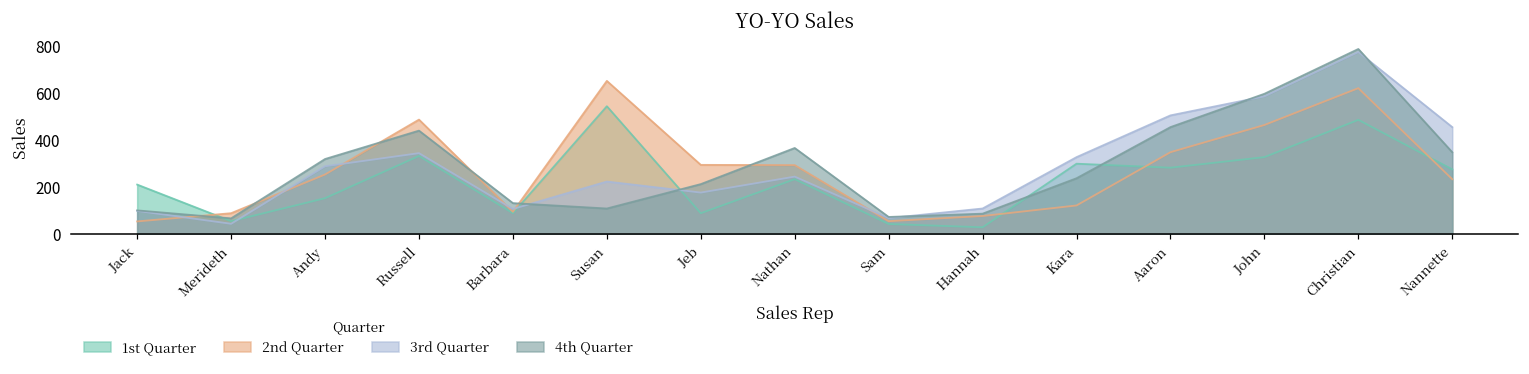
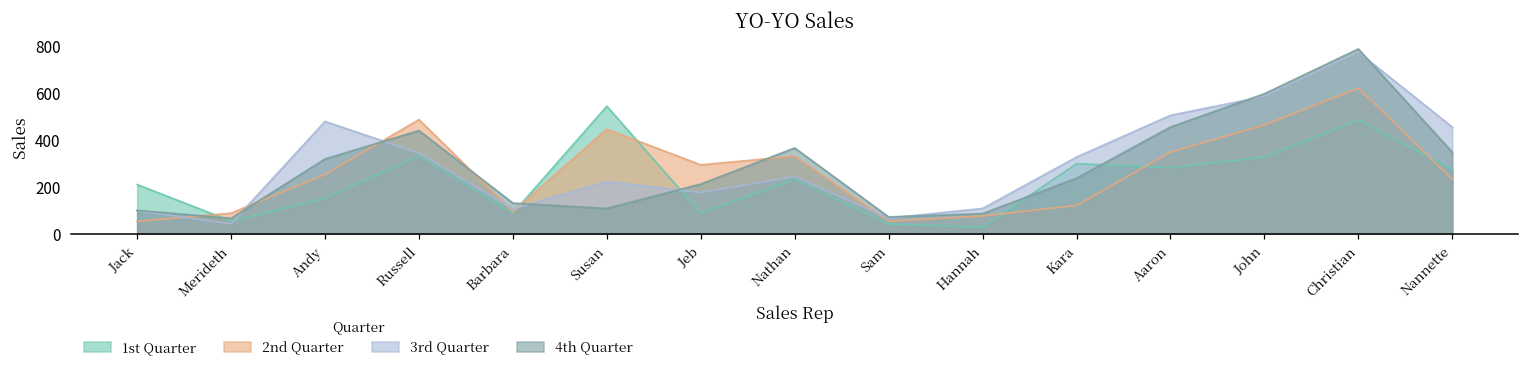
3rd Quarter, Andy: 290 -> 480
2nd Quarter, Susan: 650 -> 450
2nd Quarter, Nathan: 290 -> 330
